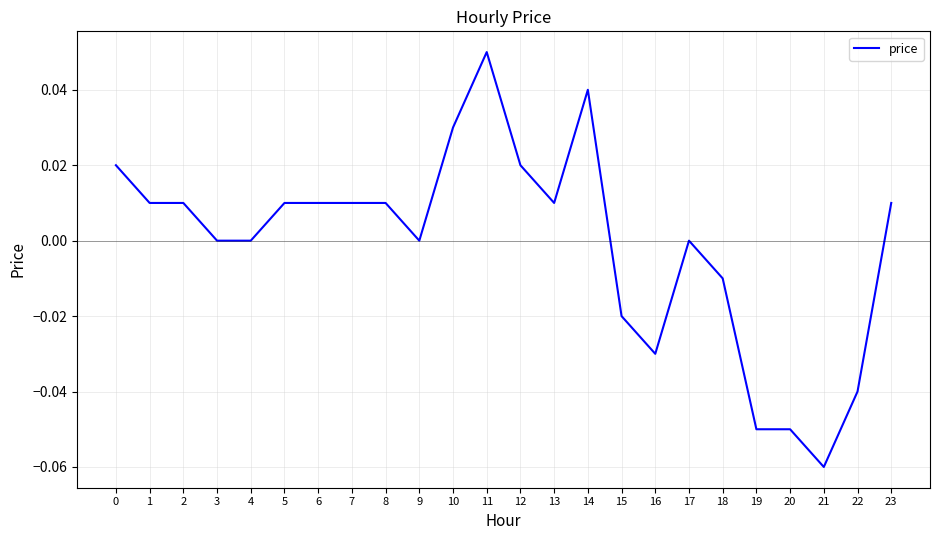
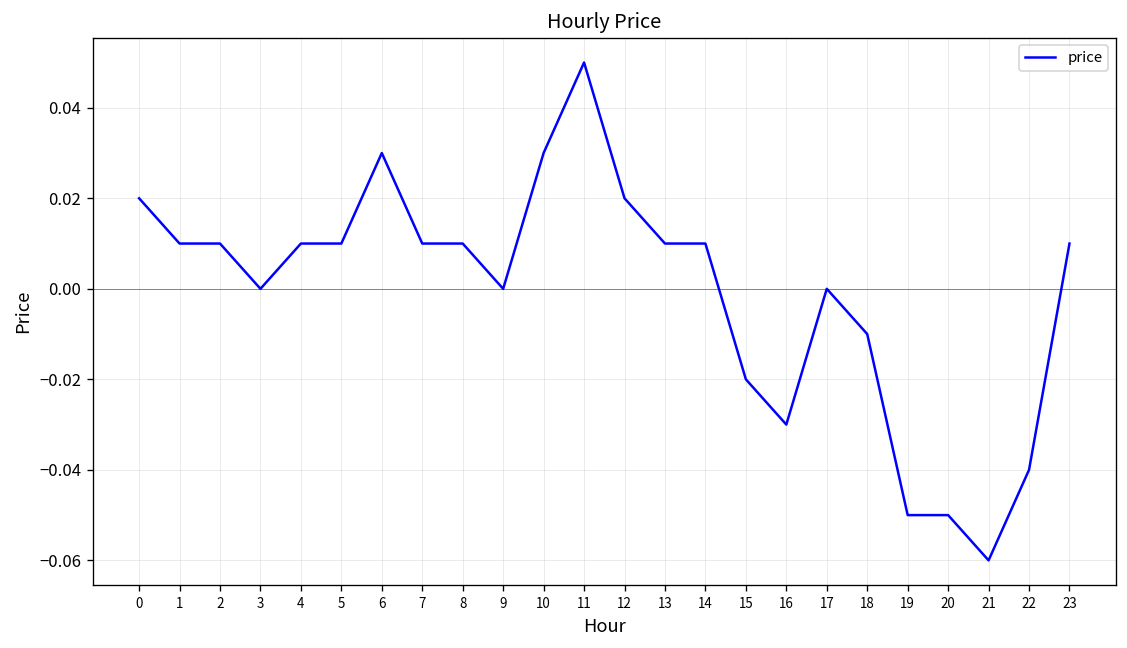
4: 0.00 -> 0.01
6: 0.01 -> 0.03
14: 0.04 -> 0.01
